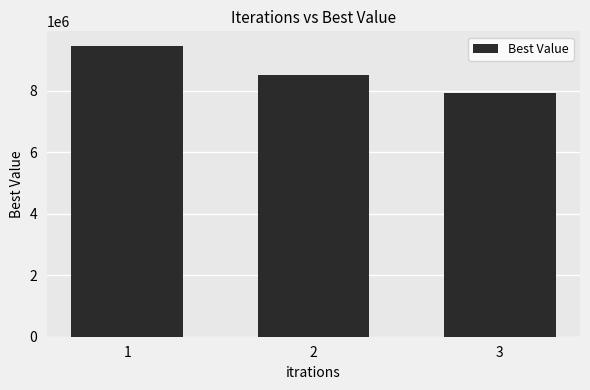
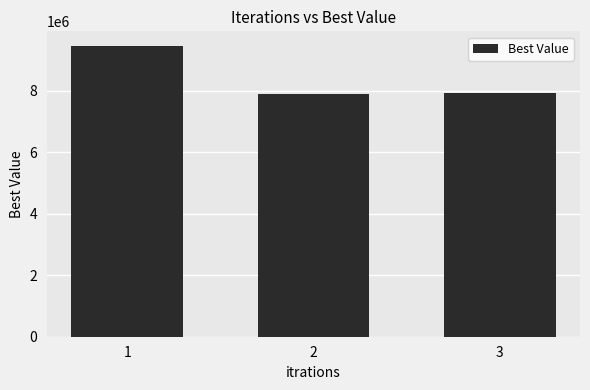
2: 8500000 -> 7900000
